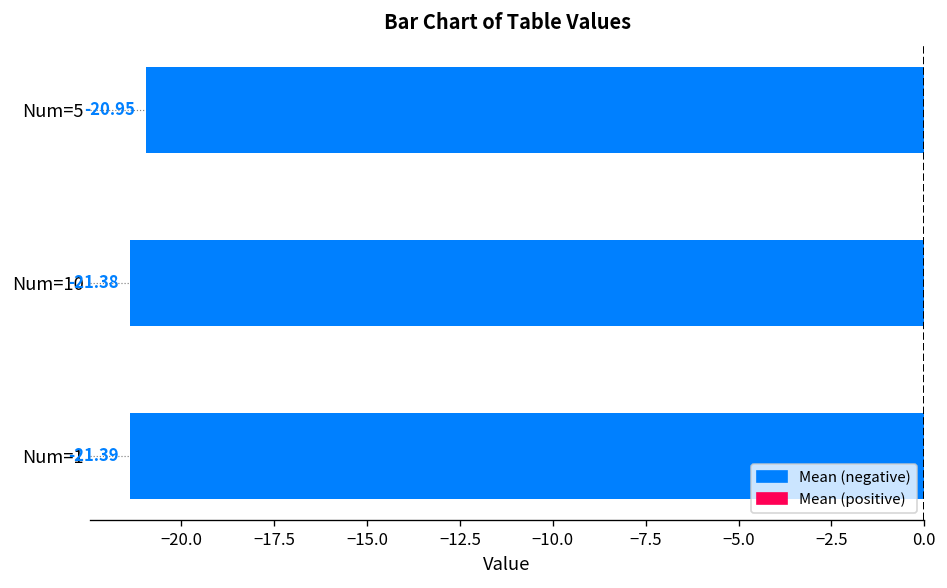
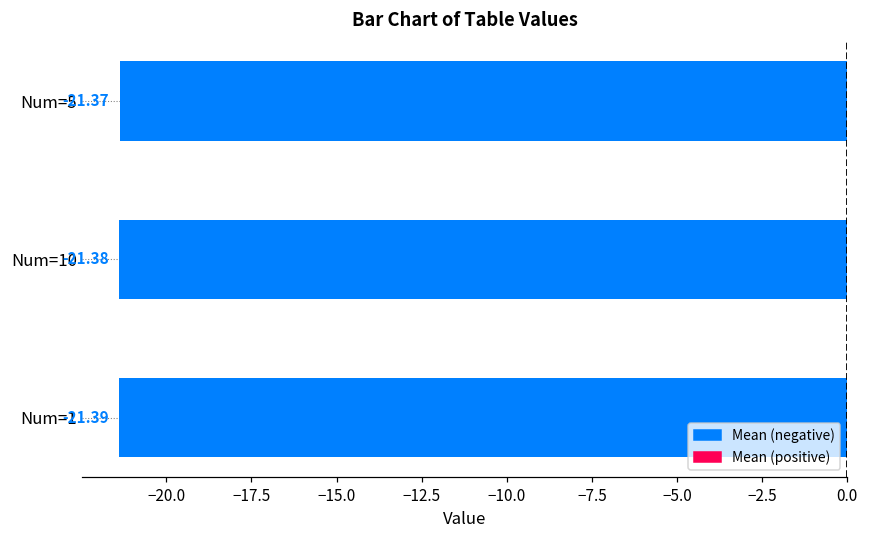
Num=5: -20.95 -> -21.37
